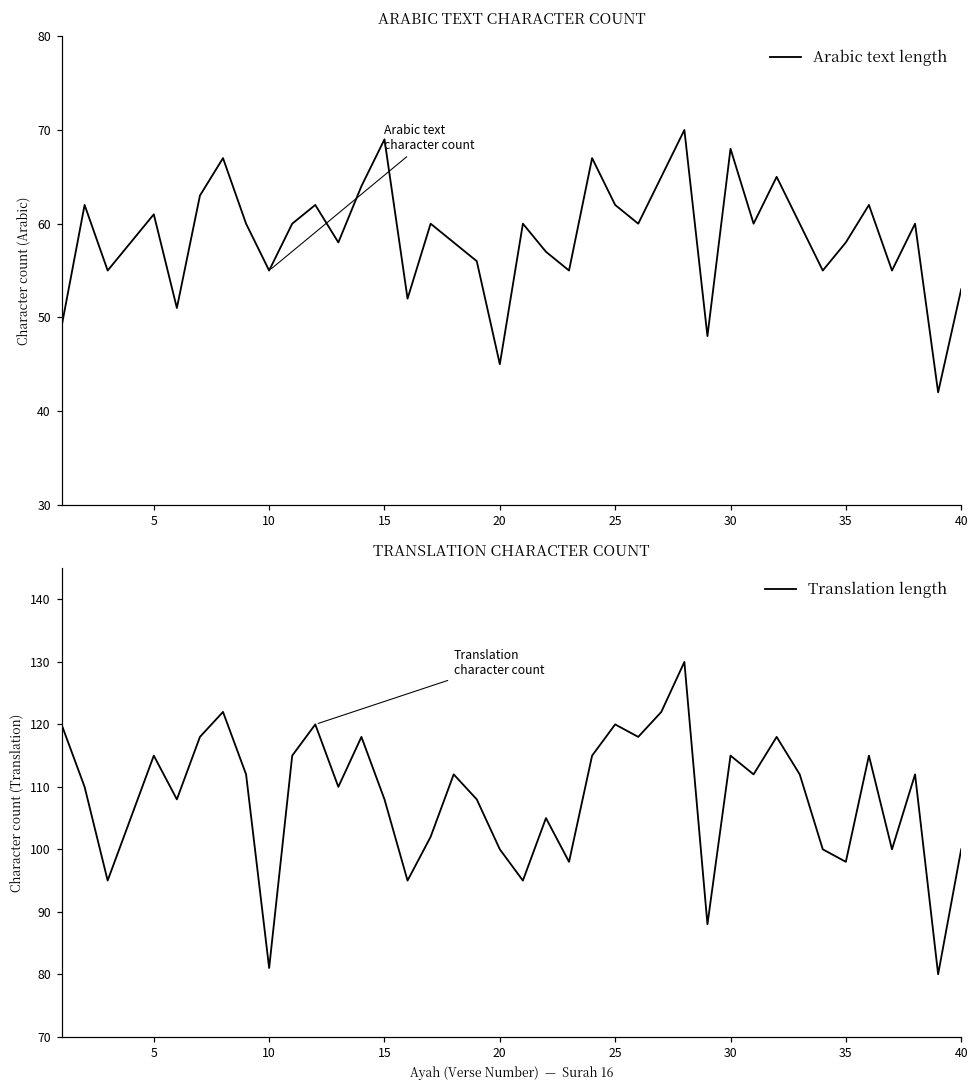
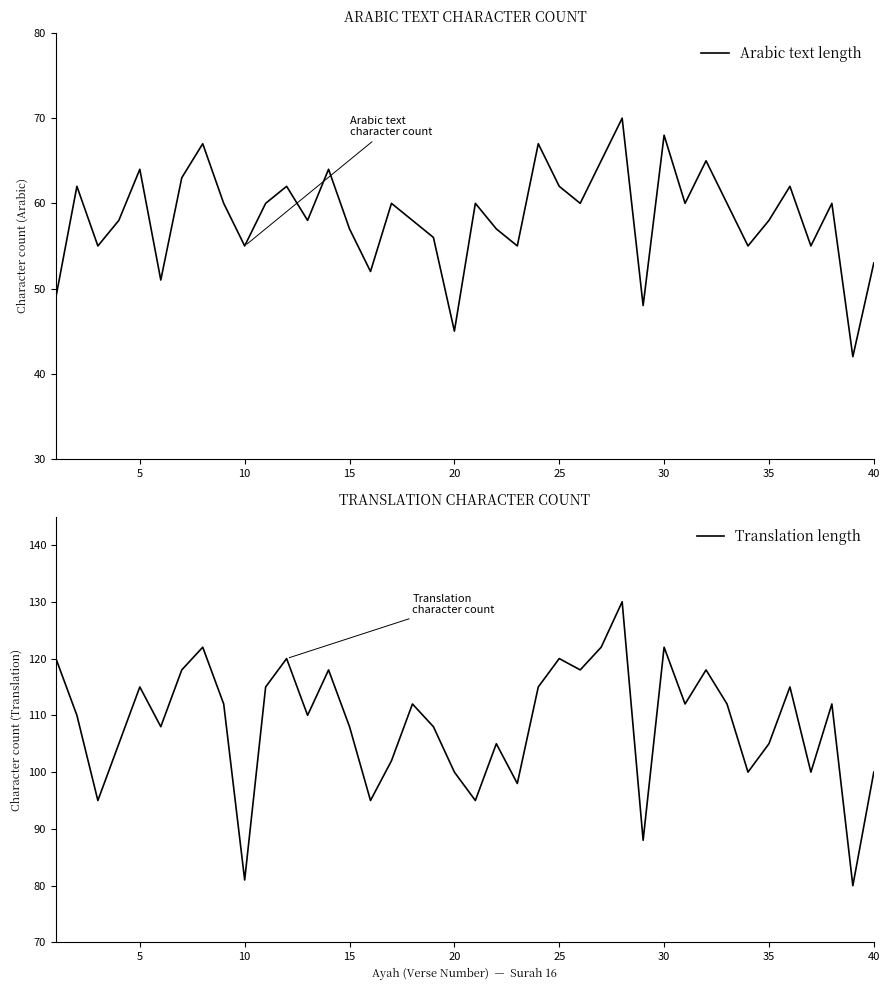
ARABIC TEXT CHARACTER COUNT, 5: 61 -> 64
ARABIC TEXT CHARACTER COUNT, 15: 69 -> 57
TRANSLATION CHARACTER COUNT, 30: 115 -> 122
TRANSLATION CHARACTER COUNT, 35: 98 -> 105
